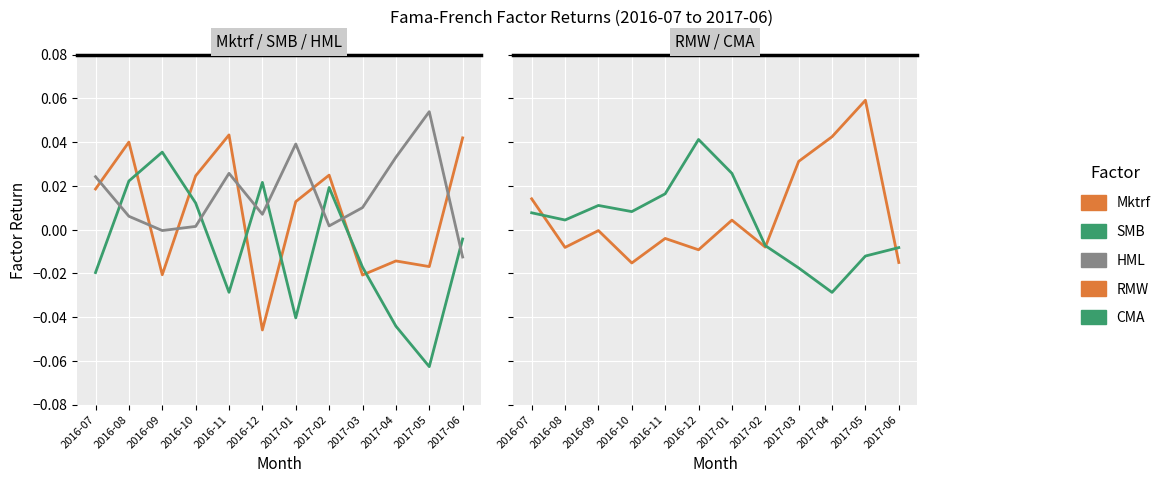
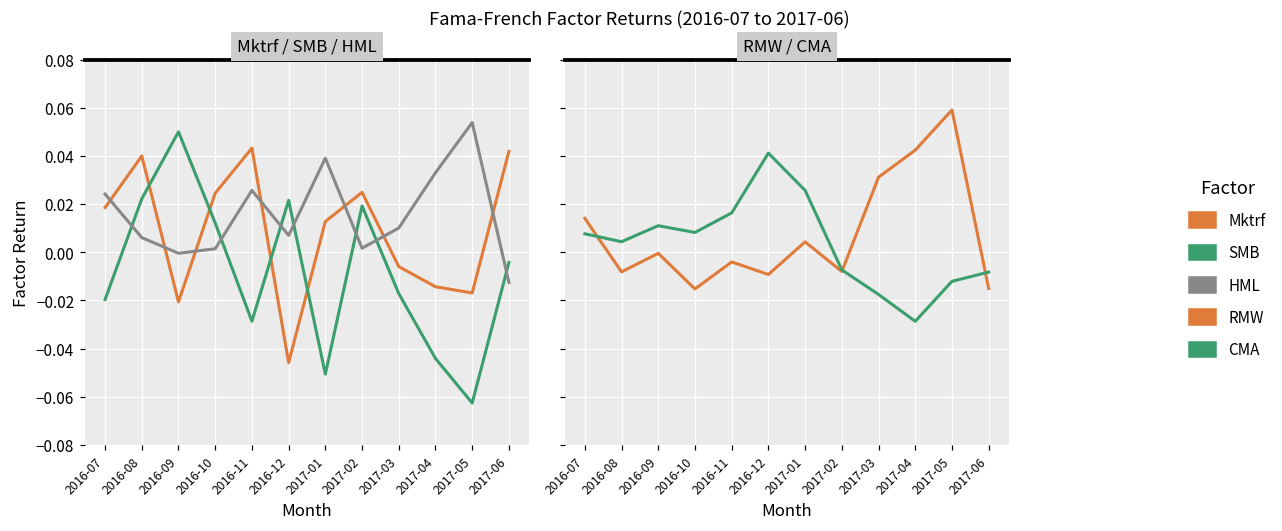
Mktrf / SMB / HML, SMB, 2016-09: 0.035 -> 0.050
Mktrf / SMB / HML, SMB, 2017-01: -0.040 -> -0.051
Mktrf / SMB / HML, Mktrf, 2017-03: -0.021 -> -0.006
